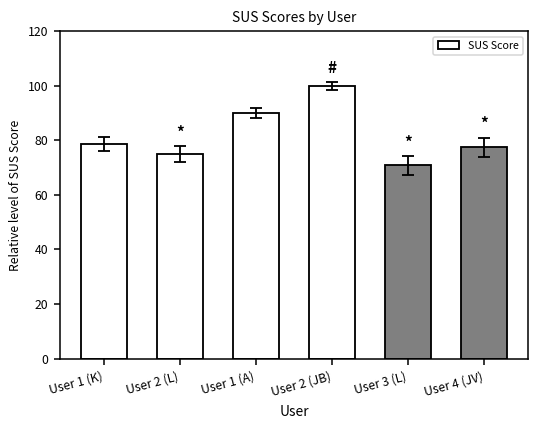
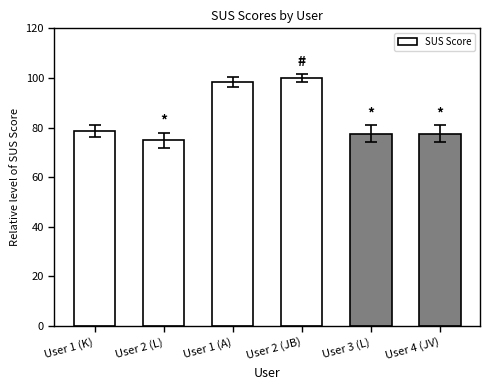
SUS Score, User 1 (A): 90 -> 98
SUS Score, User 3 (L): 71 -> 78
